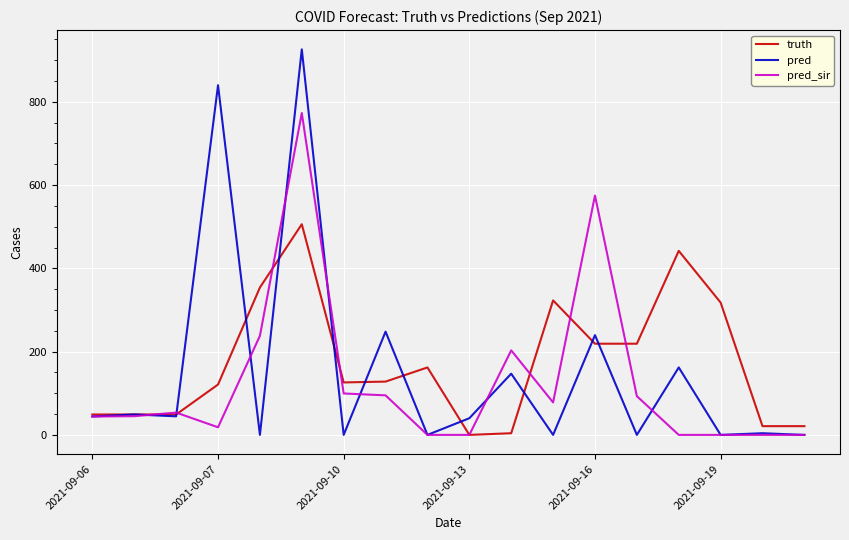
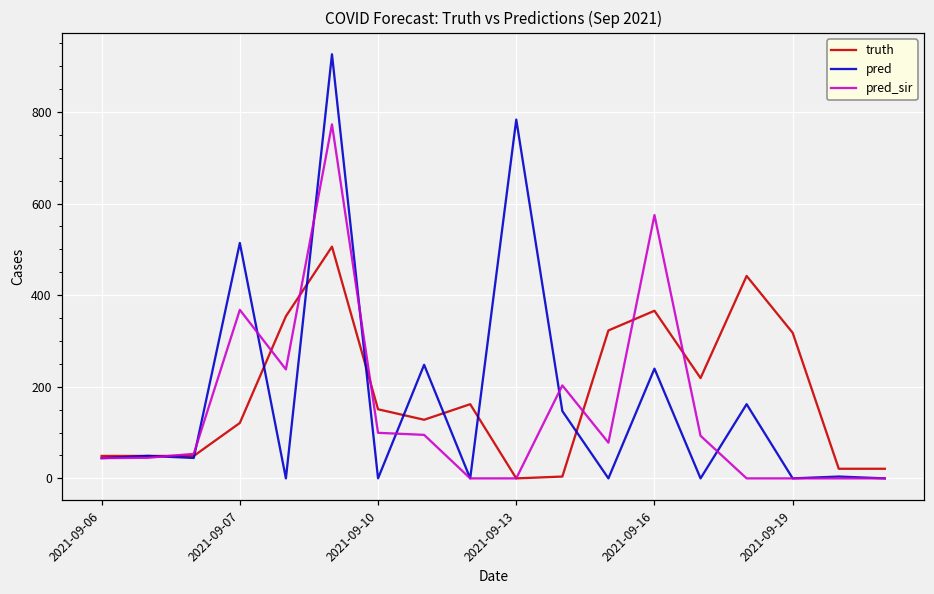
pred, 2021-09-07: 840 -> 510
pred_sir, 2021-09-07: 20 -> 370
truth, 2021-09-10: 130 -> 150
pred, 2021-09-13: 40 -> 780
truth, 2021-09-16: 220 -> 370
